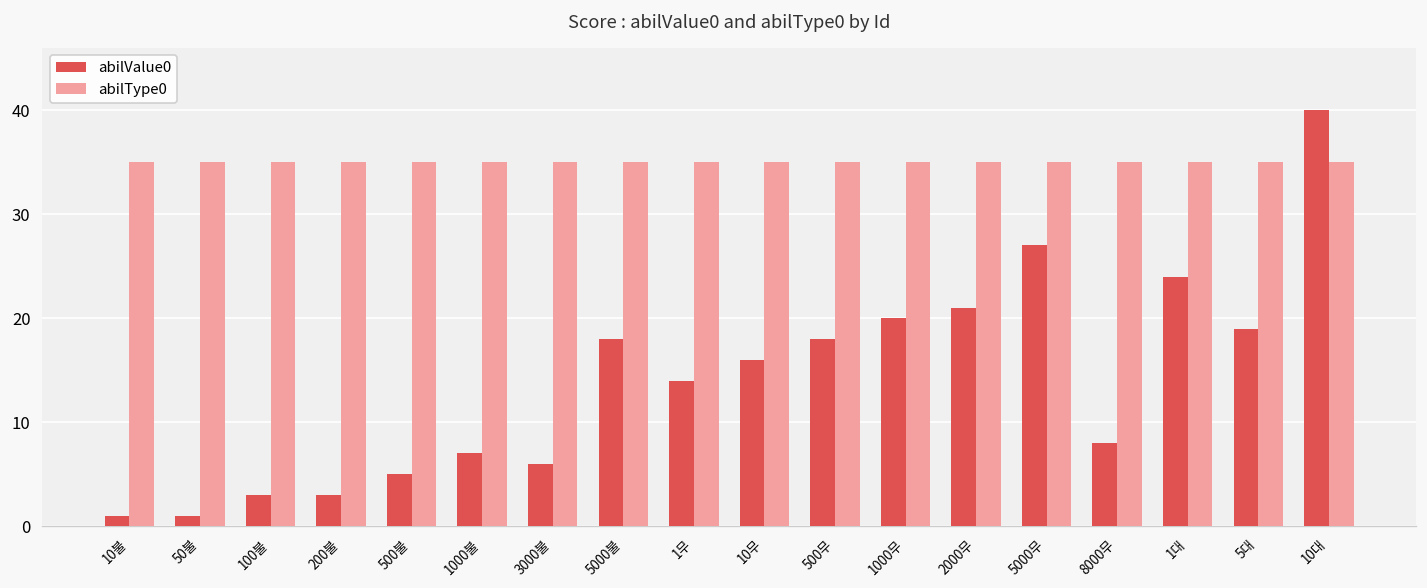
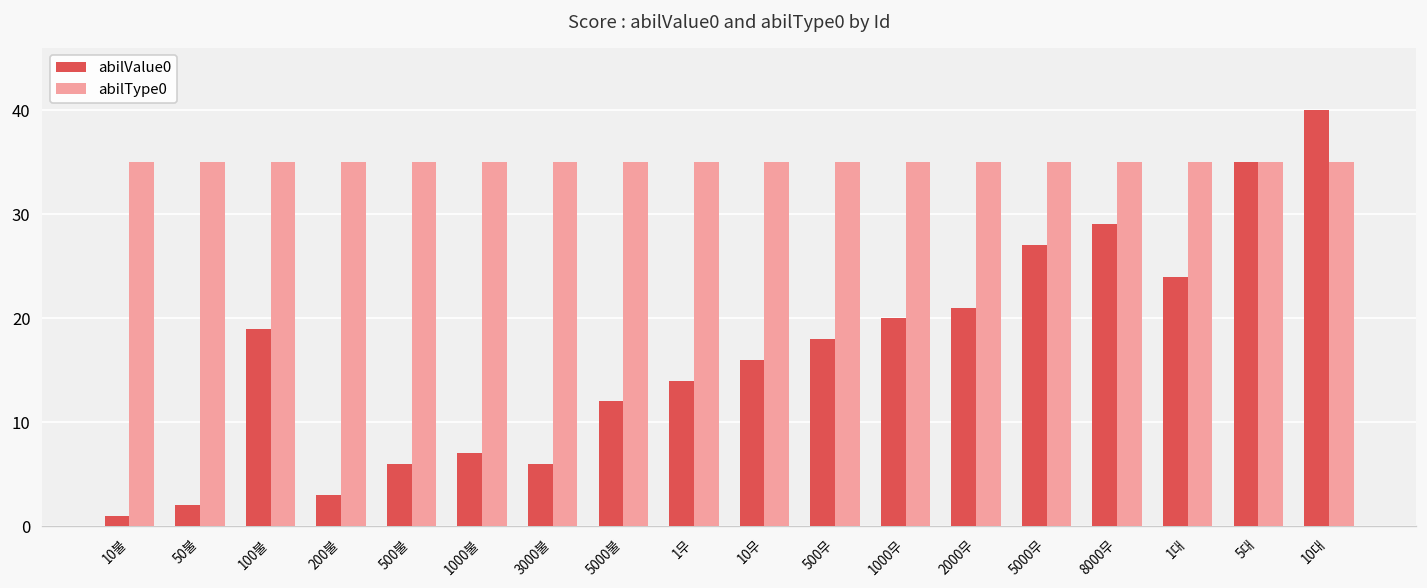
abilValue0, 50불: 1 -> 2
abilValue0, 100불: 3 -> 19
abilValue0, 500불: 5 -> 6
abilValue0, 5000불: 18 -> 12
abilValue0, 8000무: 8 -> 29
abilValue0, 5대: 19 -> 35
